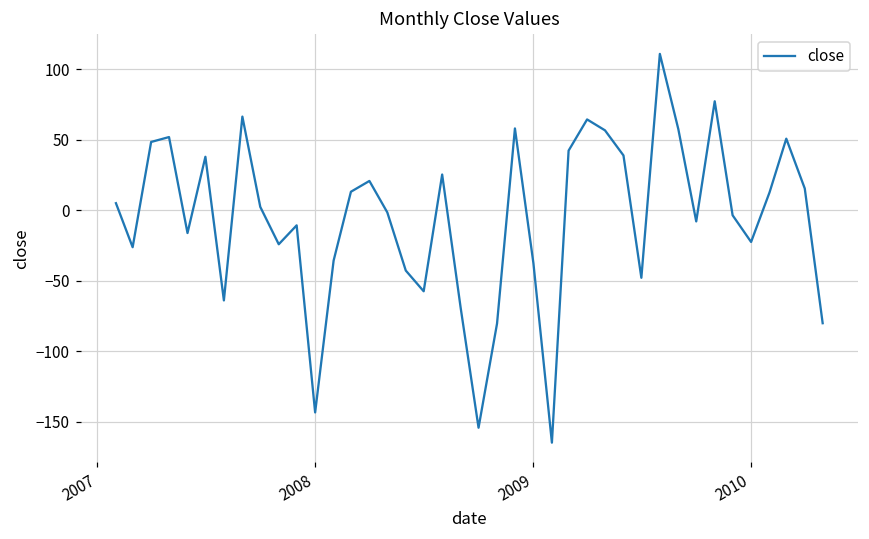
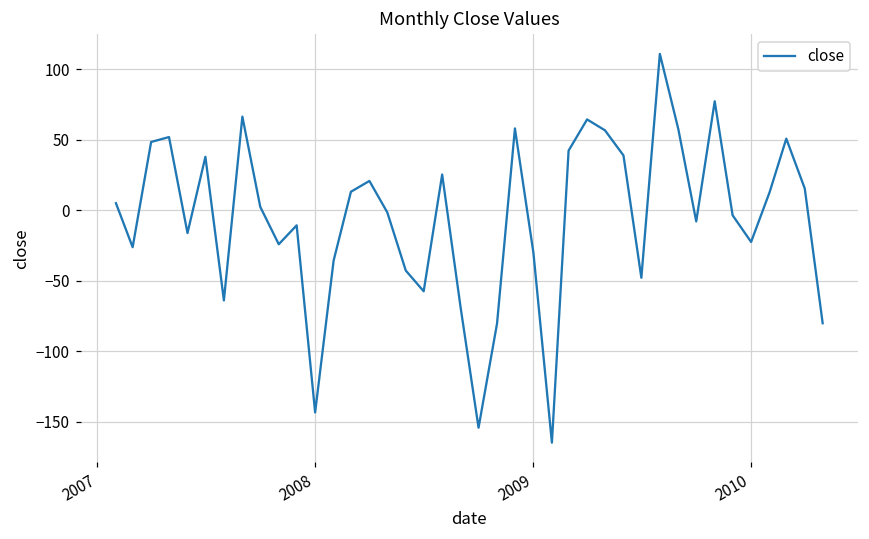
2009: -38 -> -30
